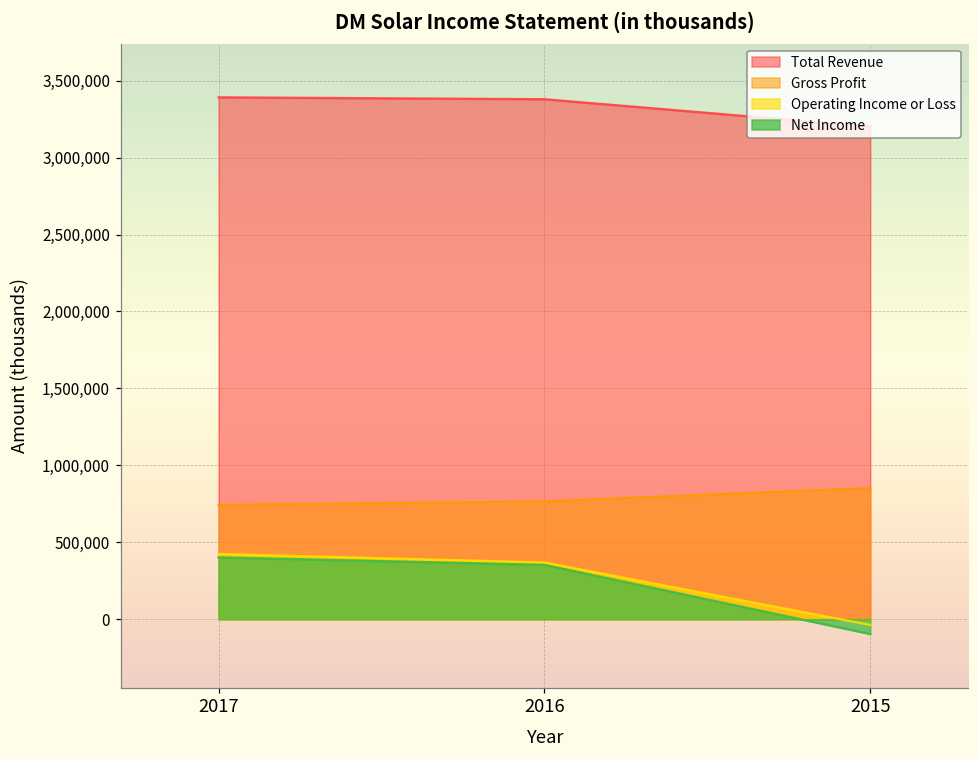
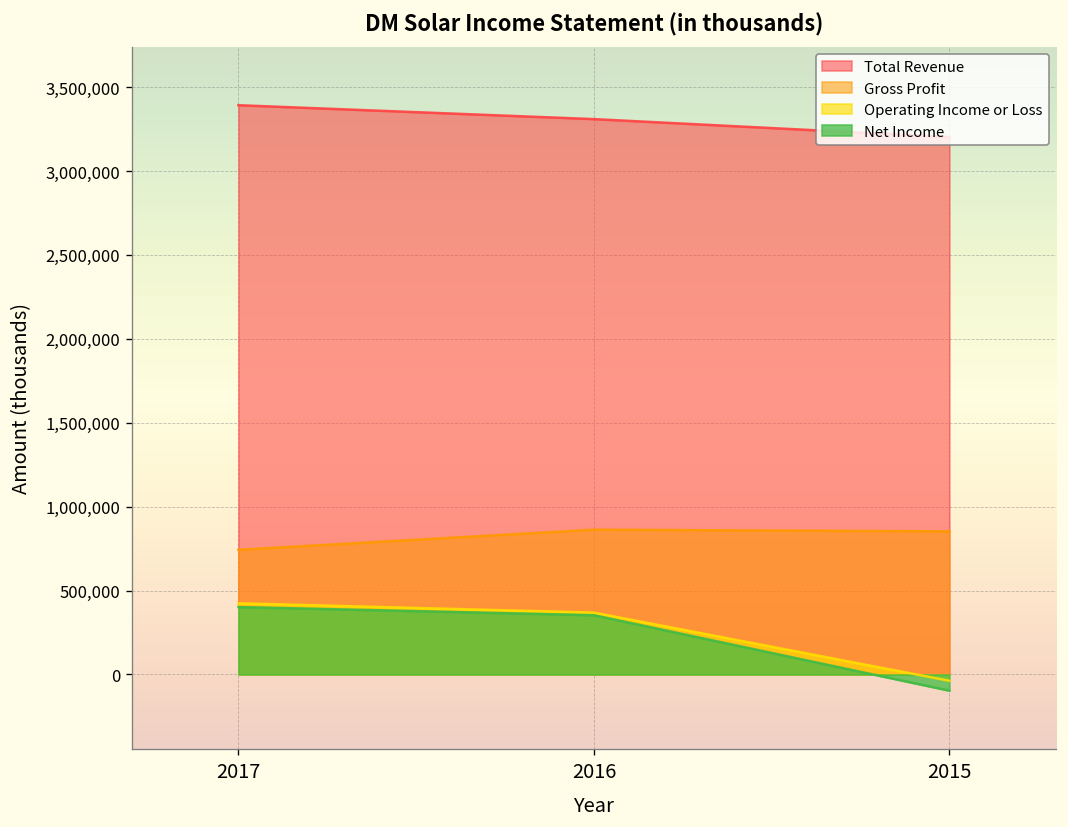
Total Revenue, 2016: 3,380,000 -> 3,310,000
Gross Profit, 2016: 770,000 -> 860,000
